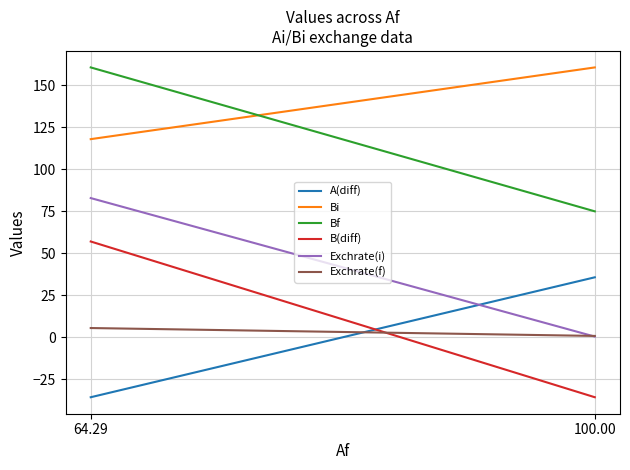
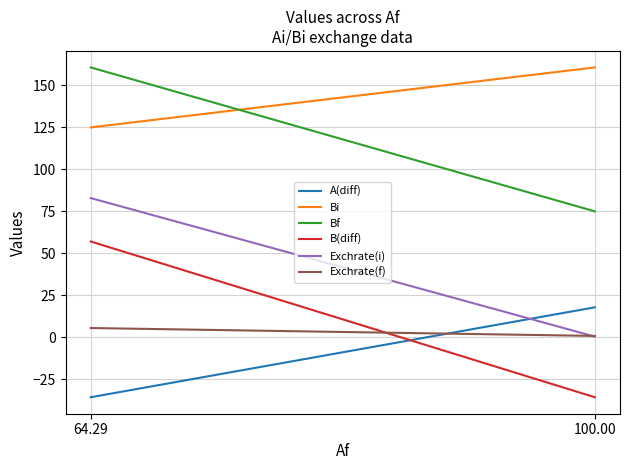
Bi, 64.29: 118 -> 125
A(diff), 100.00: 36 -> 18
